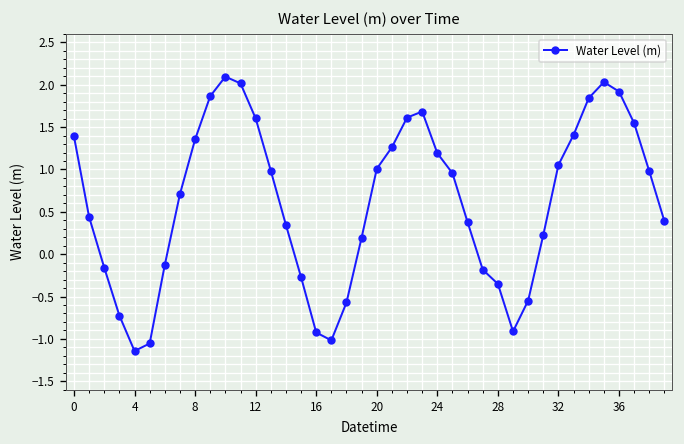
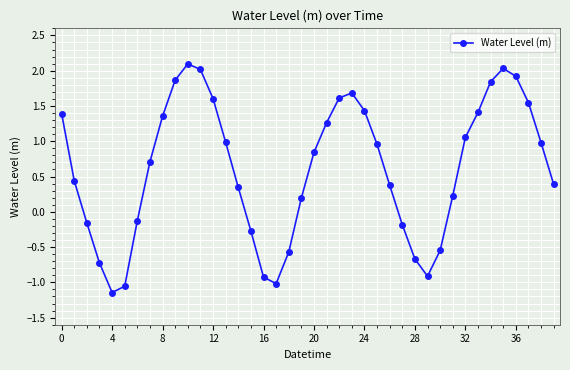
20: 1.0 -> 0.8
24: 1.2 -> 1.4
28: -0.4 -> -0.7
